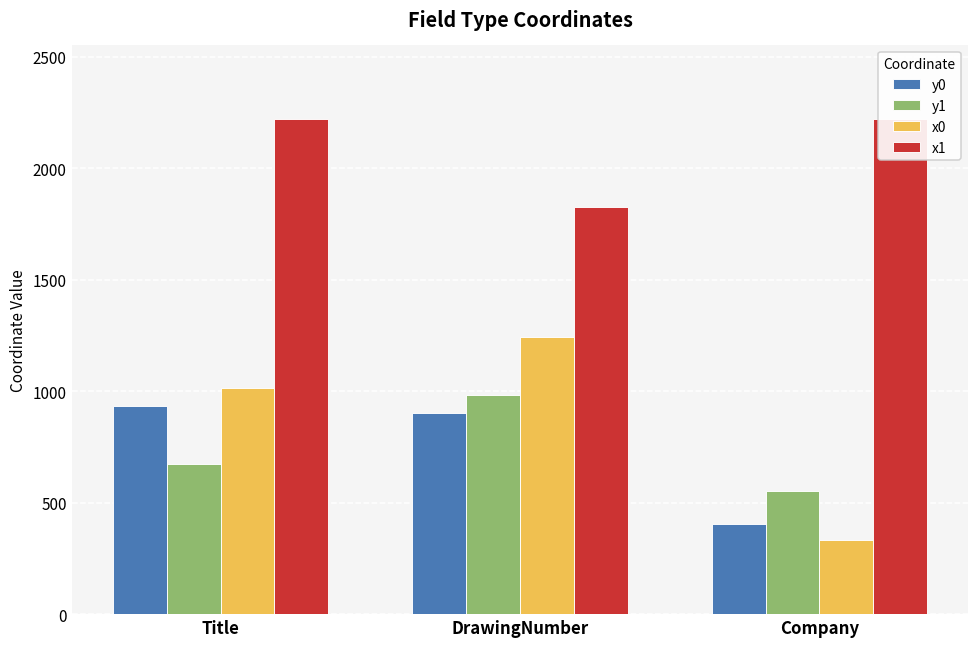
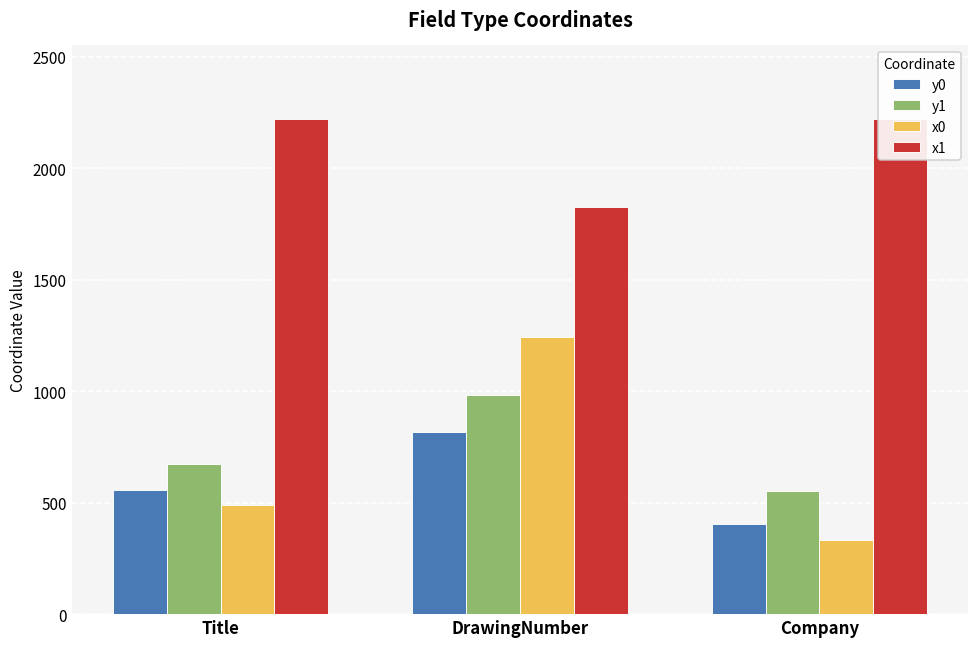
y0, Title: 930 -> 560
x0, Title: 1010 -> 490
y0, DrawingNumber: 900 -> 820
